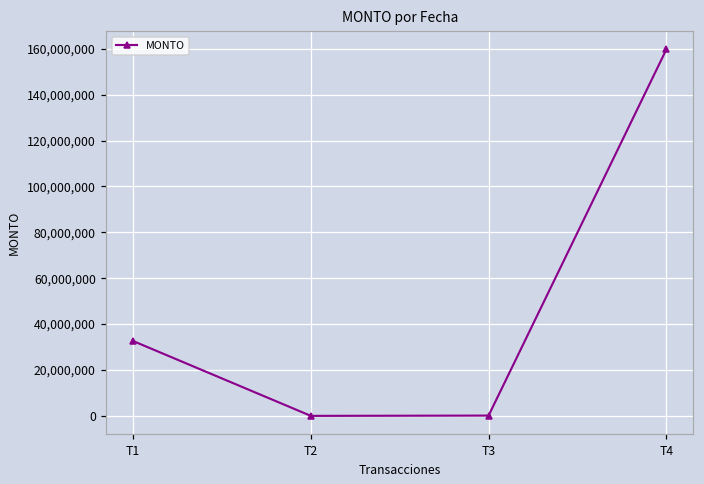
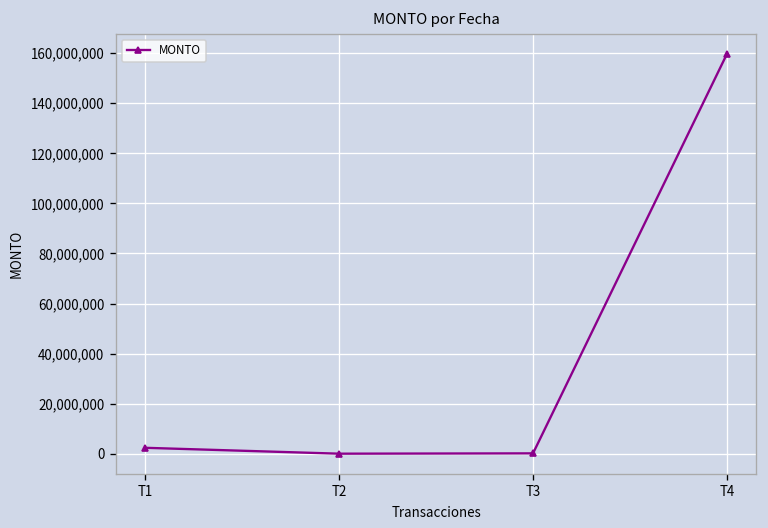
T1: 33,000,000 -> 2,000,000
